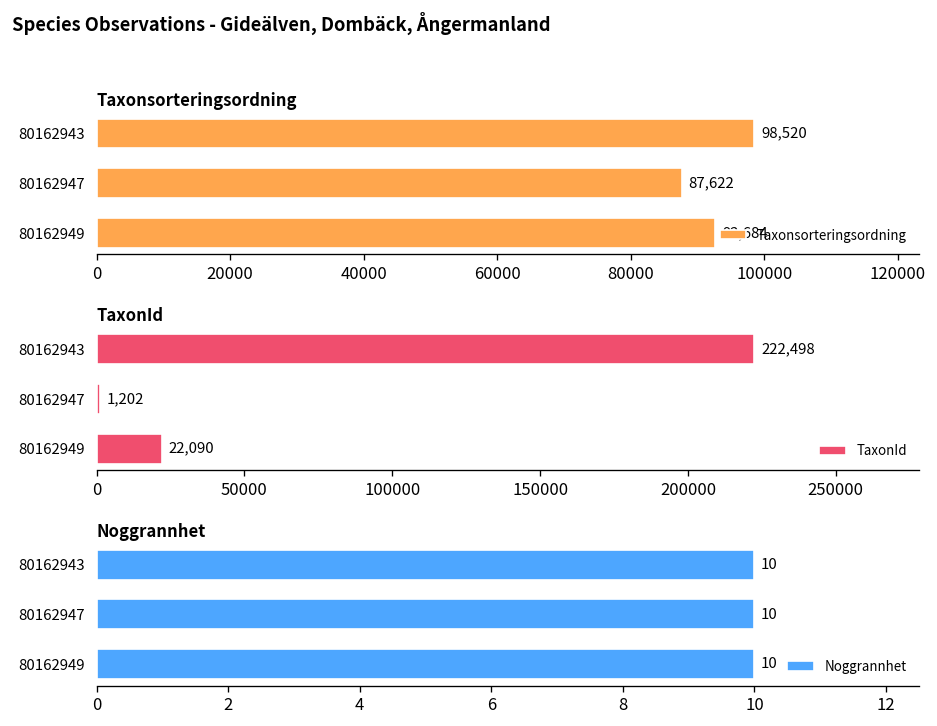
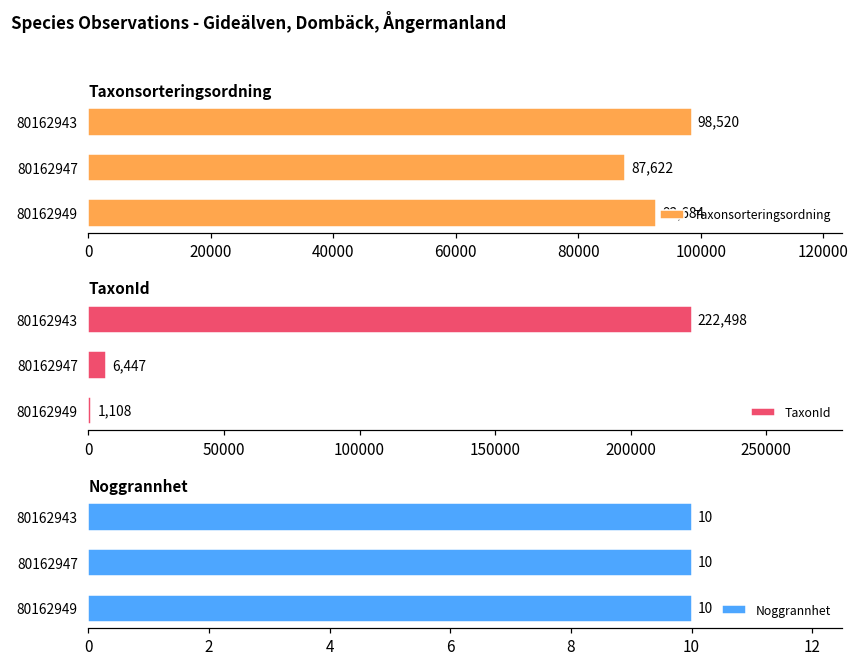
TaxonId, 80162947: 1,202 -> 6,447
TaxonId, 80162949: 22,090 -> 1,108
